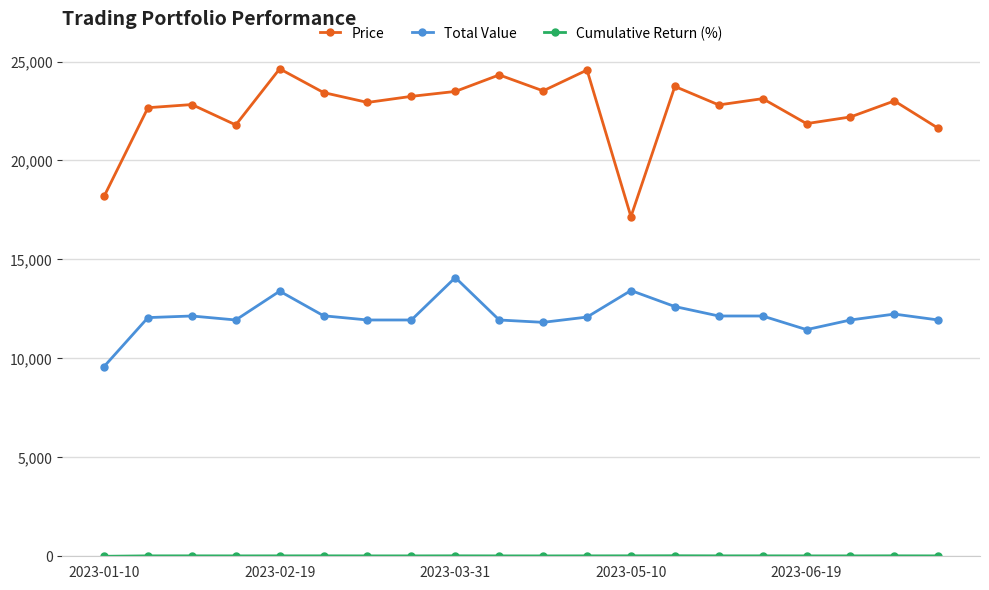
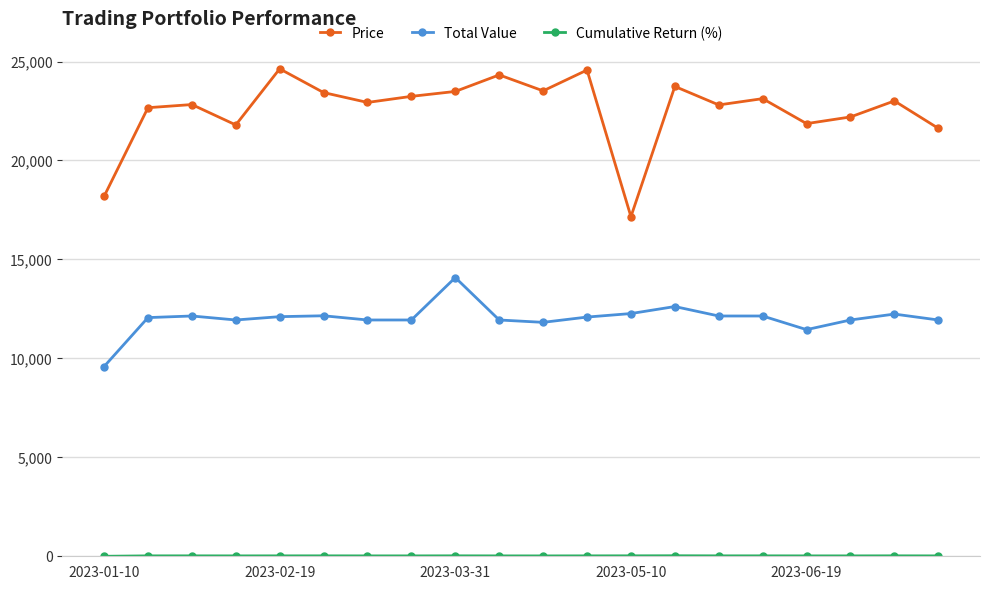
Total Value, 2023-02-19: 13,400 -> 12,100
Total Value, 2023-05-10: 13,400 -> 12,300
